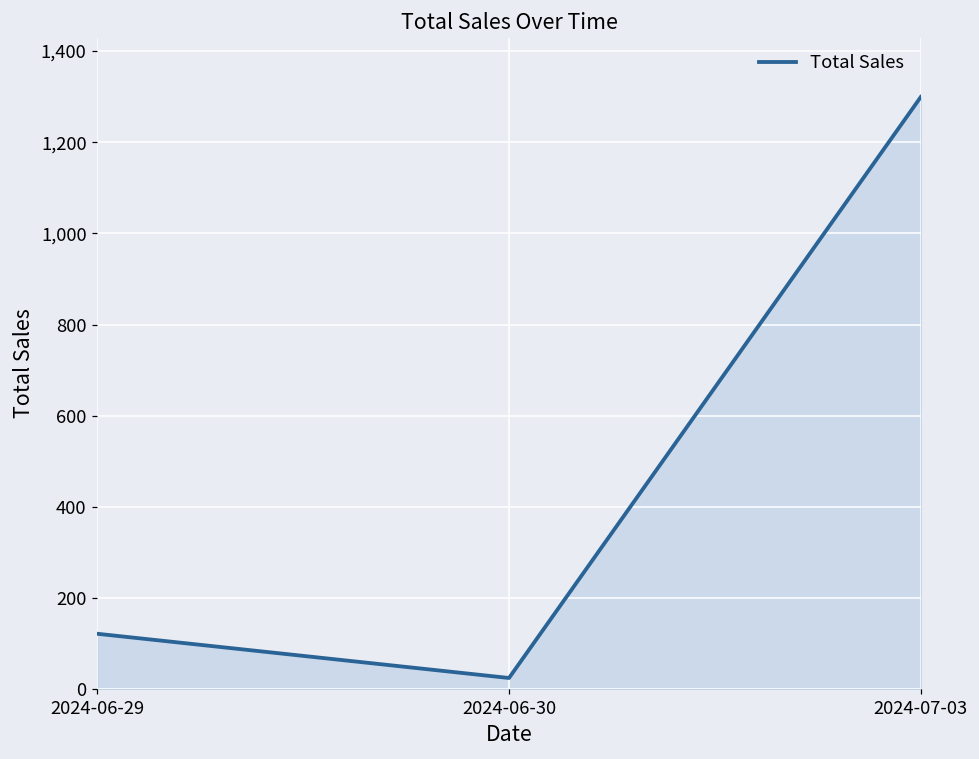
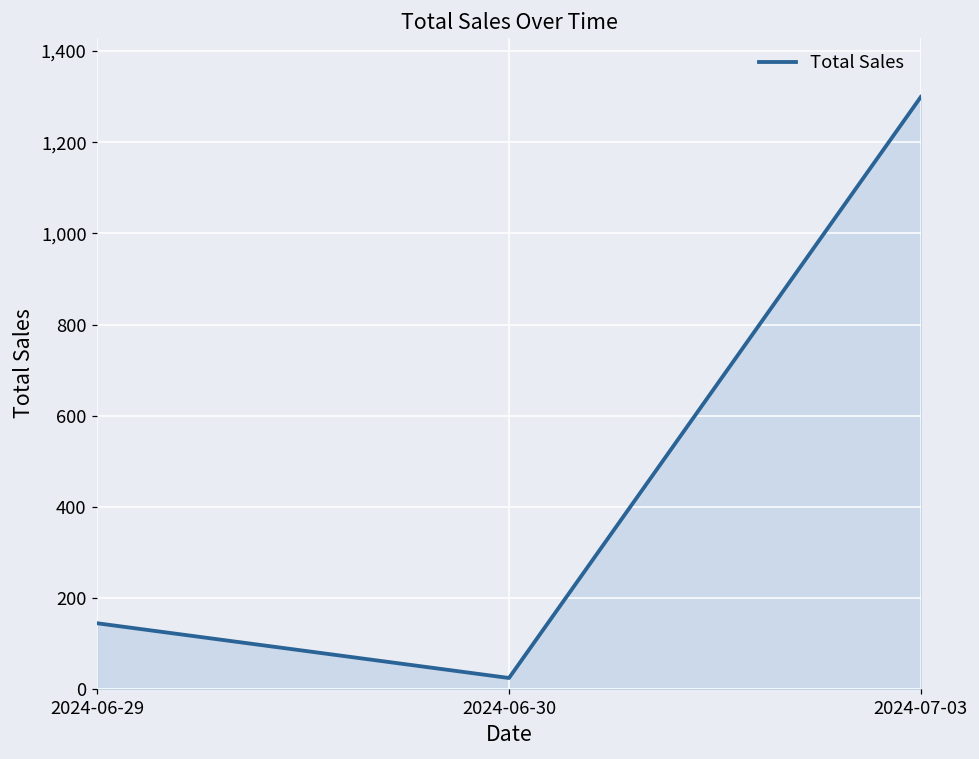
2024-06-29: 120 -> 150
